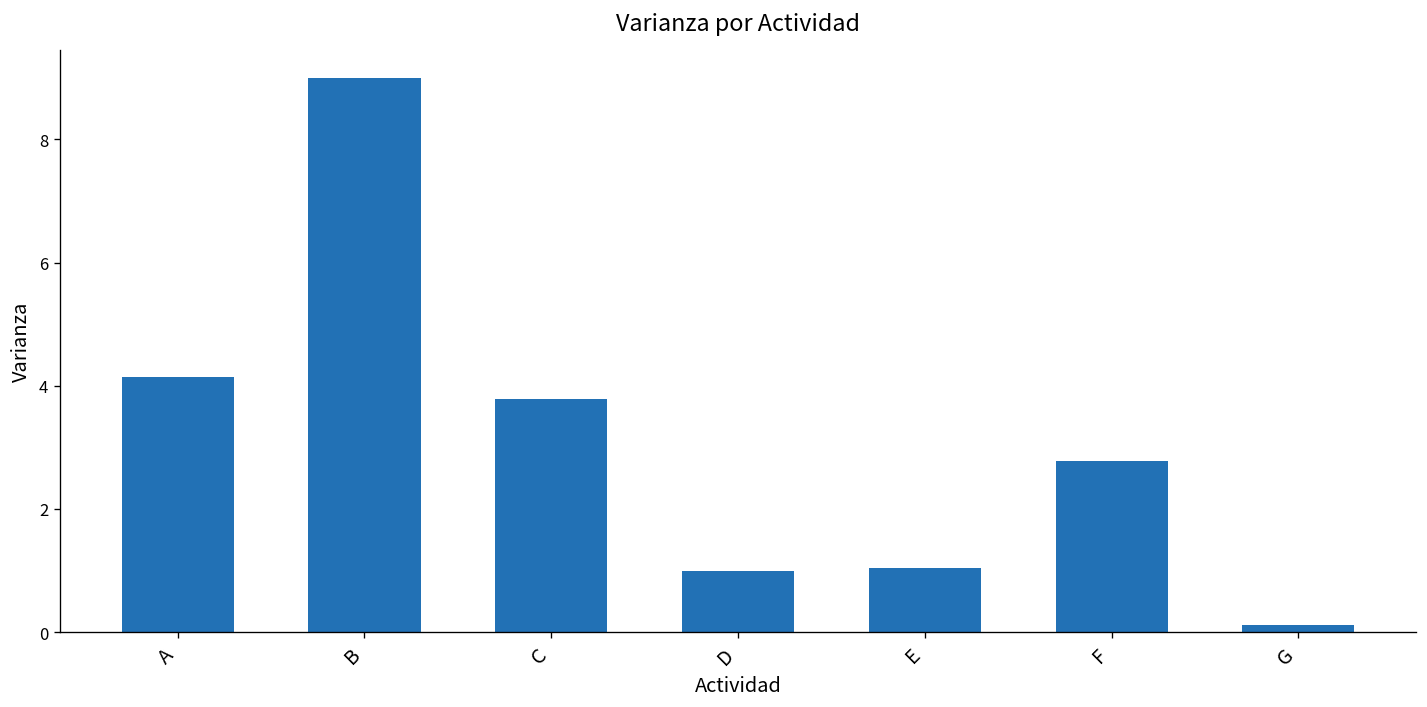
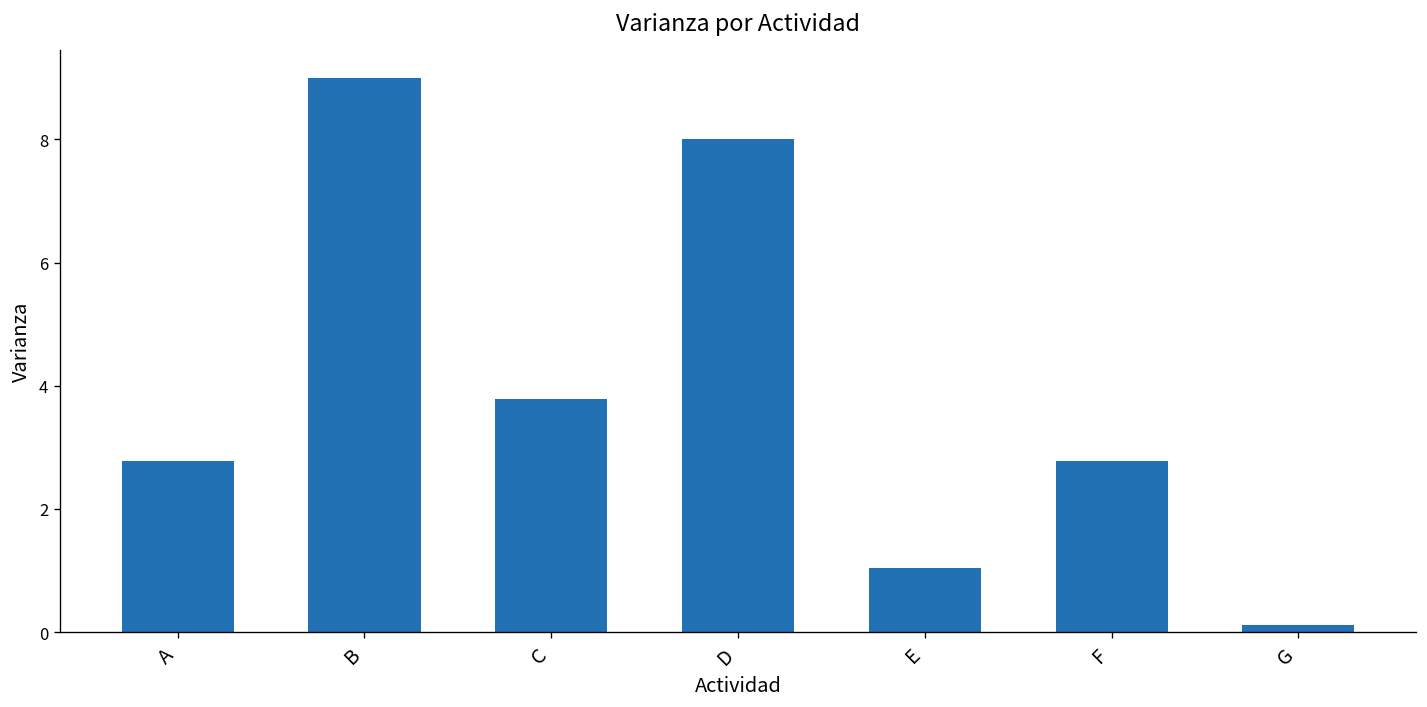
A: 4.2 -> 2.8
D: 1 -> 8
